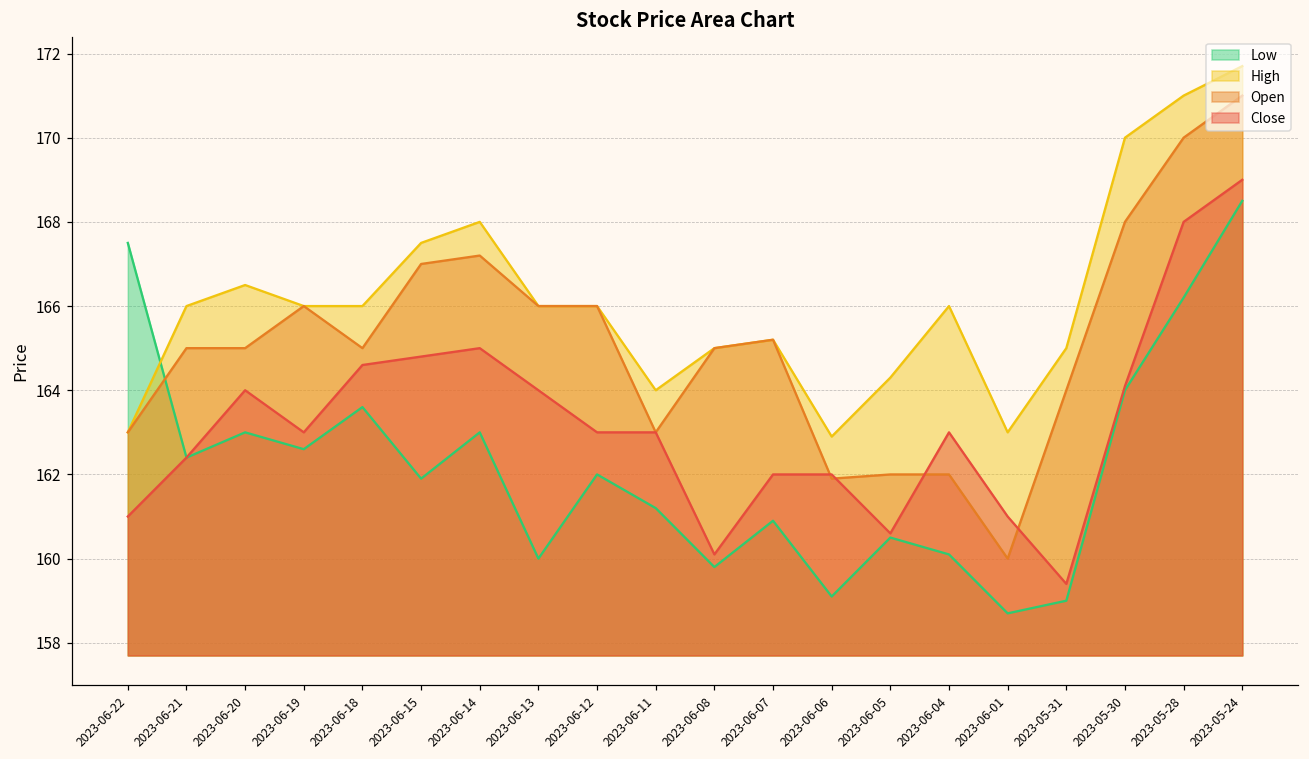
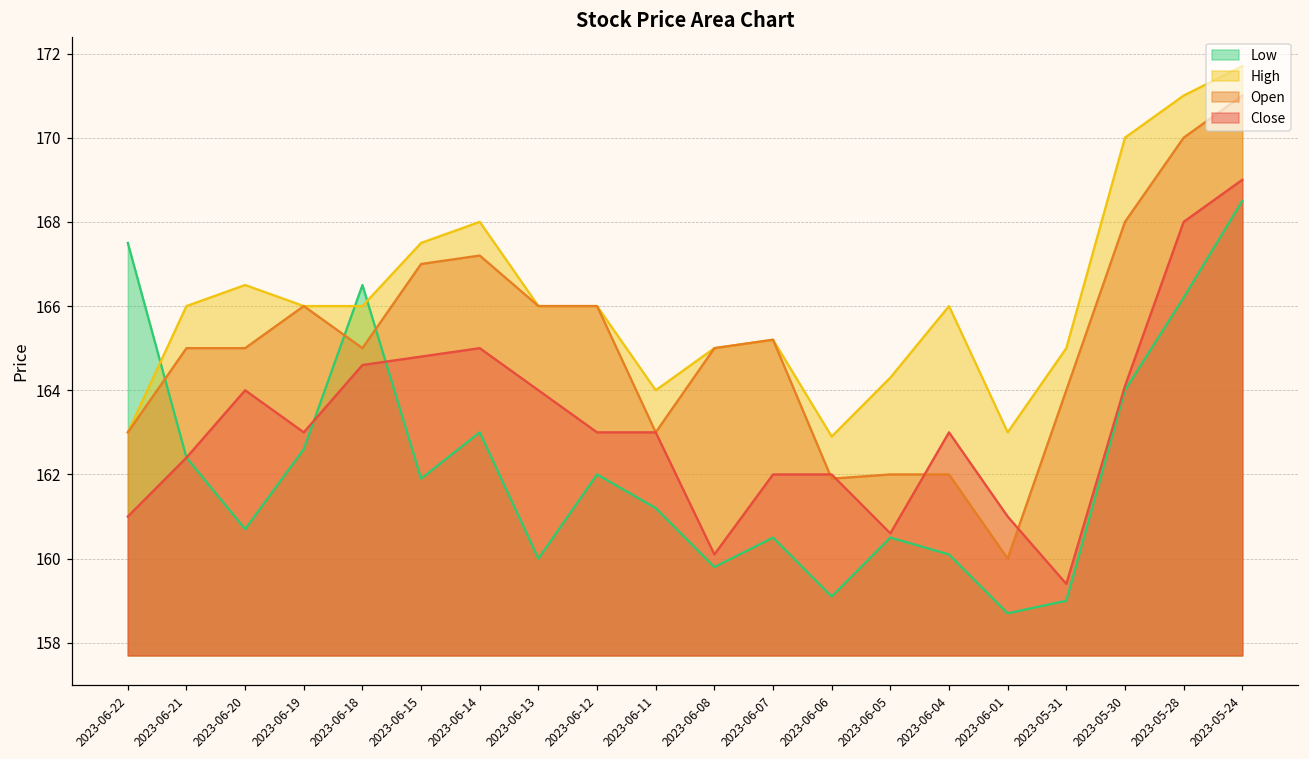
Low, 2023-06-20: 163.0 -> 160.7
Low, 2023-06-18: 163.6 -> 166.5
Low, 2023-06-07: 160.9 -> 160.5
